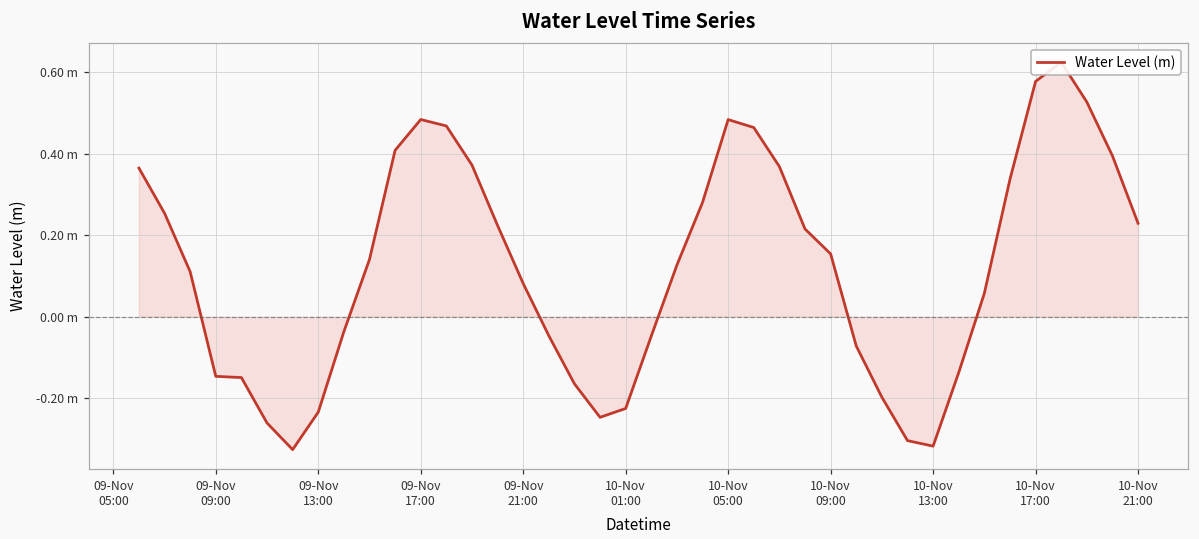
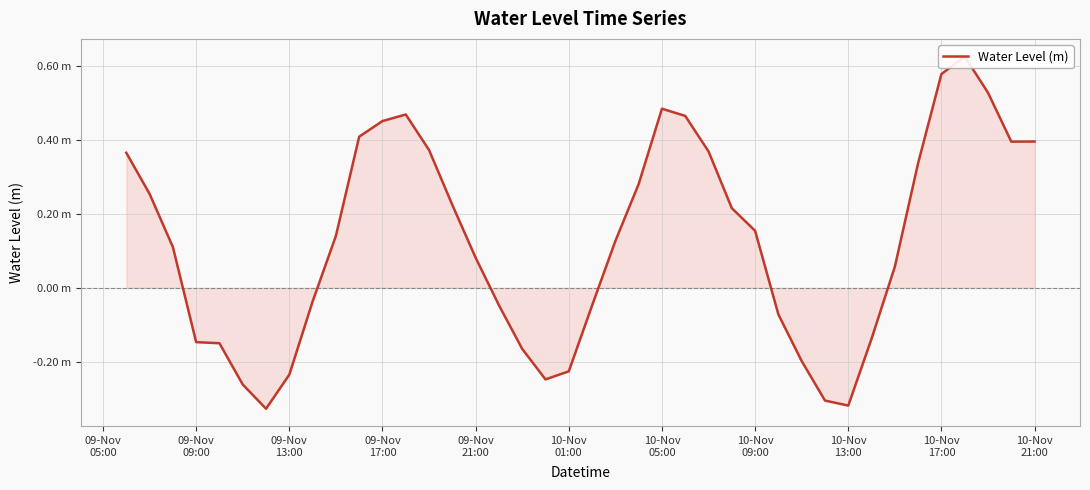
Water Level (m), 09-Nov 17:00: 0.48 m -> 0.45 m
Water Level (m), 10-Nov 21:00: 0.23 m -> 0.40 m
